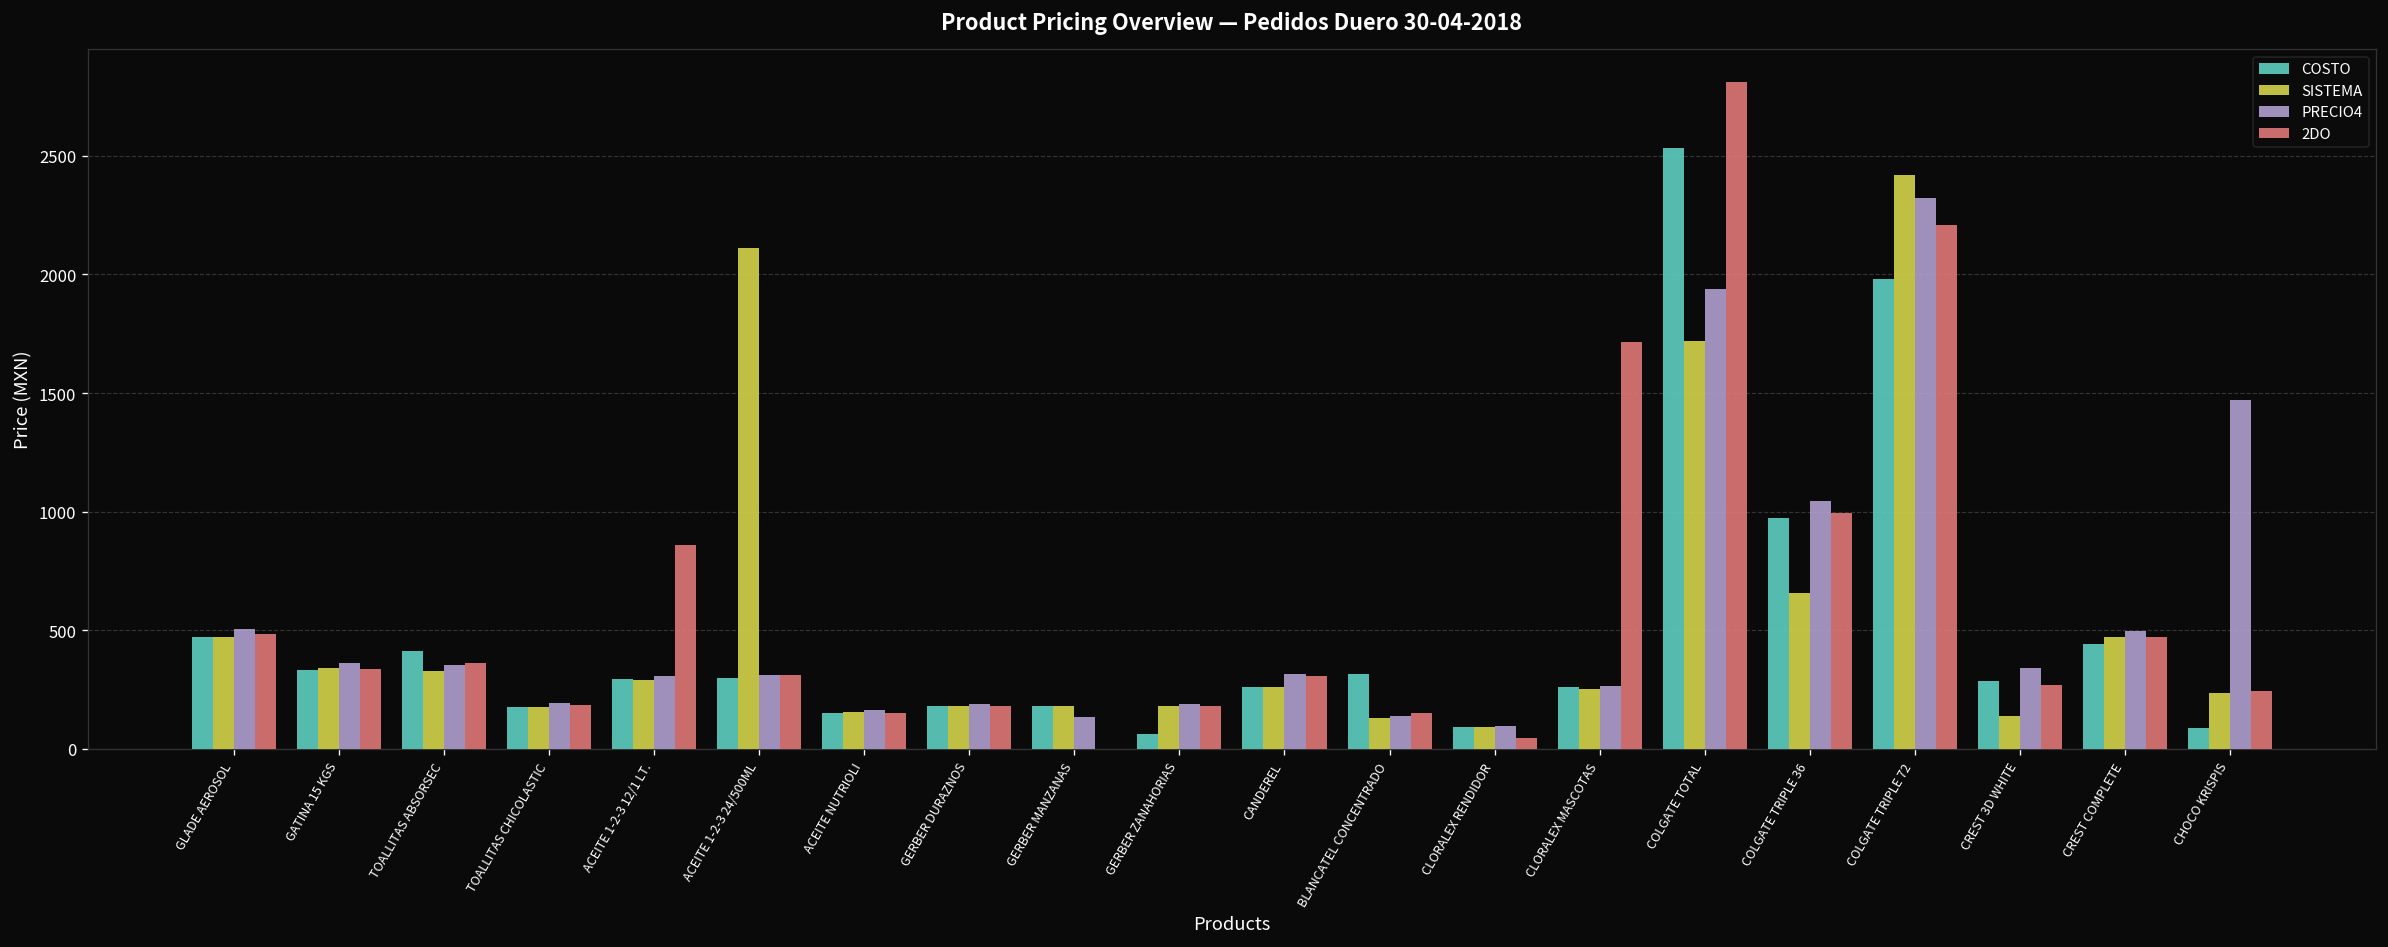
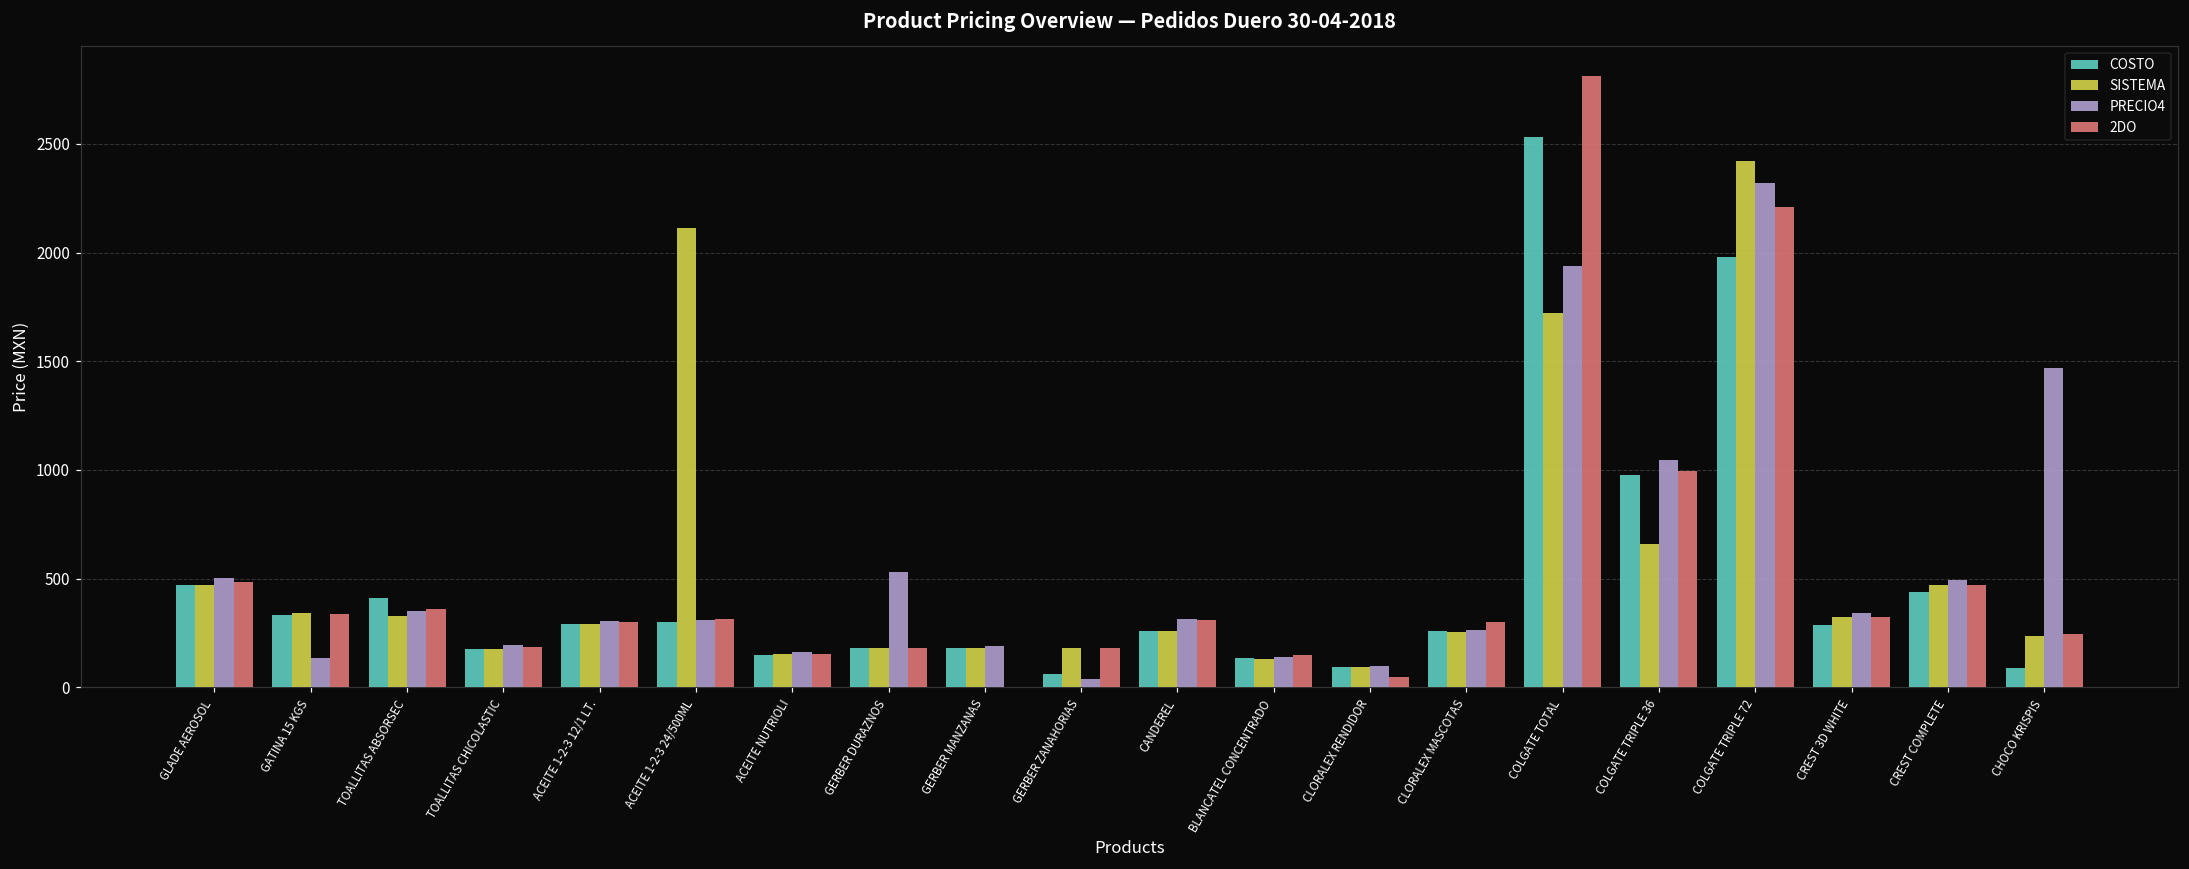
PRECIO4, GATINA 15 KGS: 360 -> 140
2DO, ACEITE 1-2-3 12/1 LT.: 860 -> 300
PRECIO4, GERBER DURAZNOS: 190 -> 530
PRECIO4, GERBER MANZANAS: 140 -> 190
PRECIO4, GERBER ZANAHORIAS: 190 -> 40
COSTO, BLANCATEL CONCENTRADO: 320 -> 140
2DO, CLORALEX MASCOTAS: 1720 -> 300
SISTEMA, CREST 3D WHITE: 140 -> 320
2DO, CREST 3D WHITE: 270 -> 320
